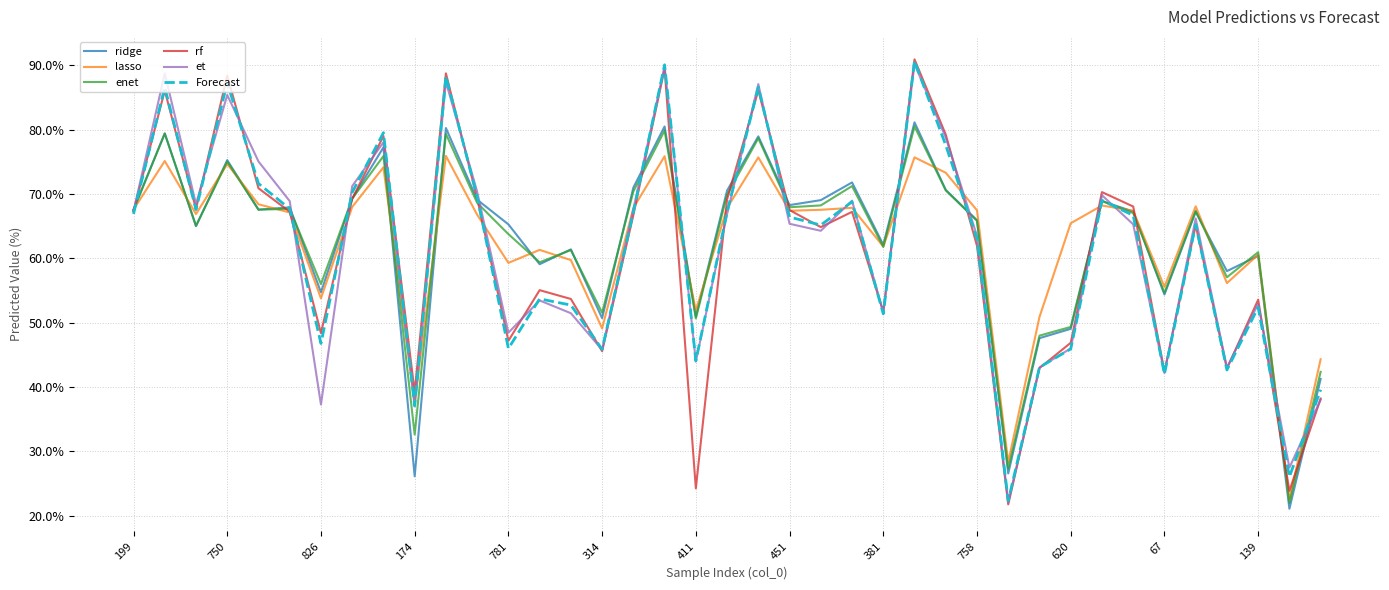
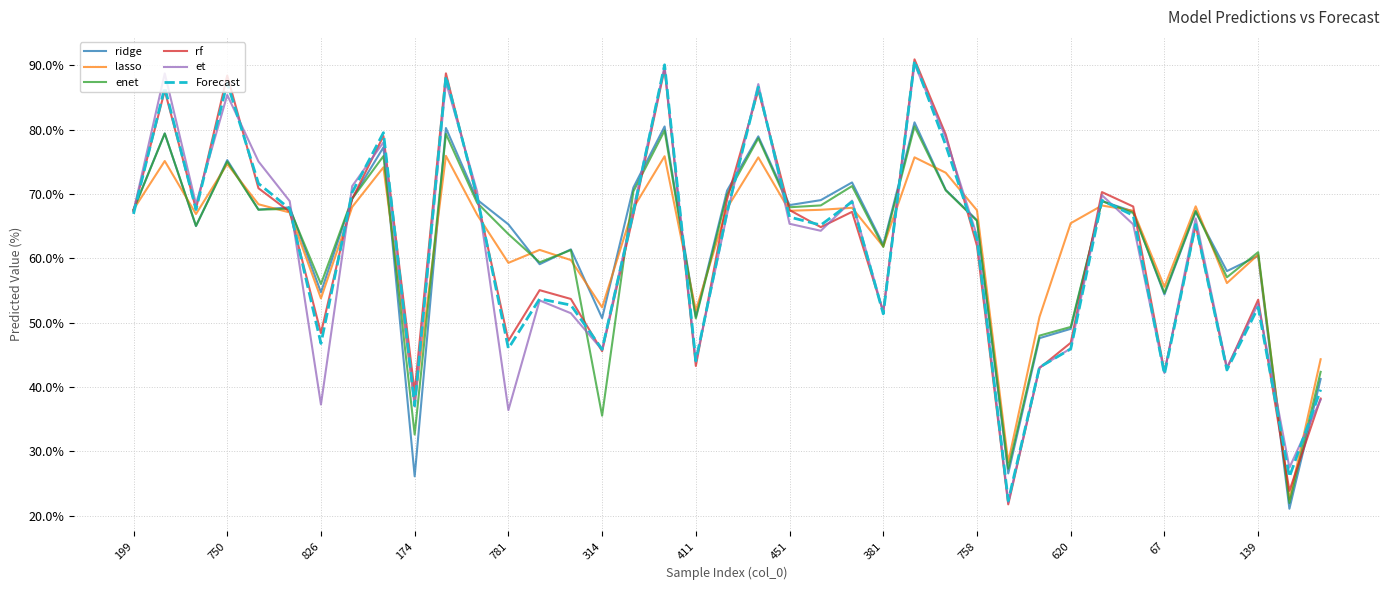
et, 781: 48% -> 36%
lasso, 314: 49% -> 52%
enet, 314: 52% -> 36%
rf, 411: 24% -> 43%
